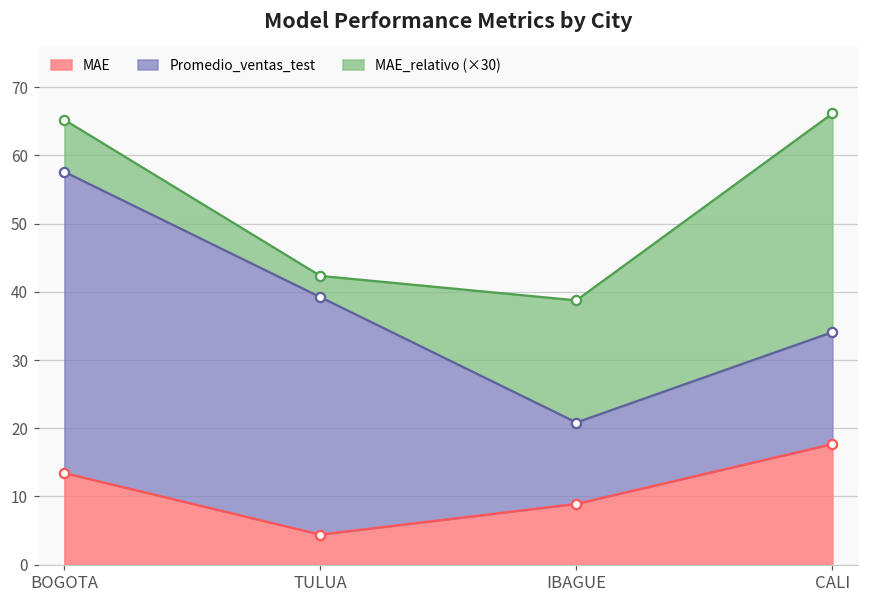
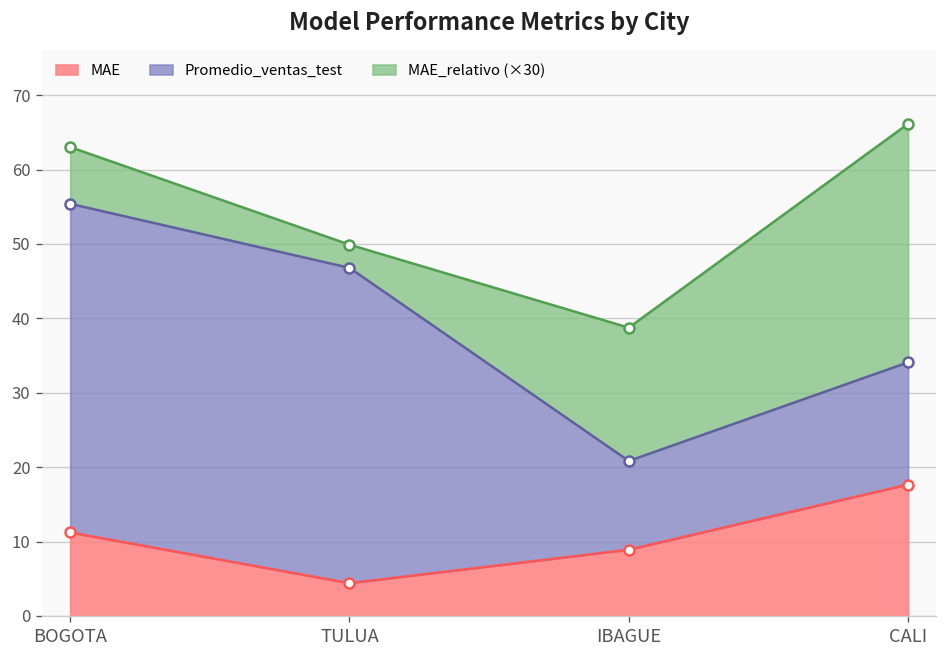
MAE, BOGOTA: 13 -> 11
Promedio_ventas_test, TULUA: 35 -> 42
